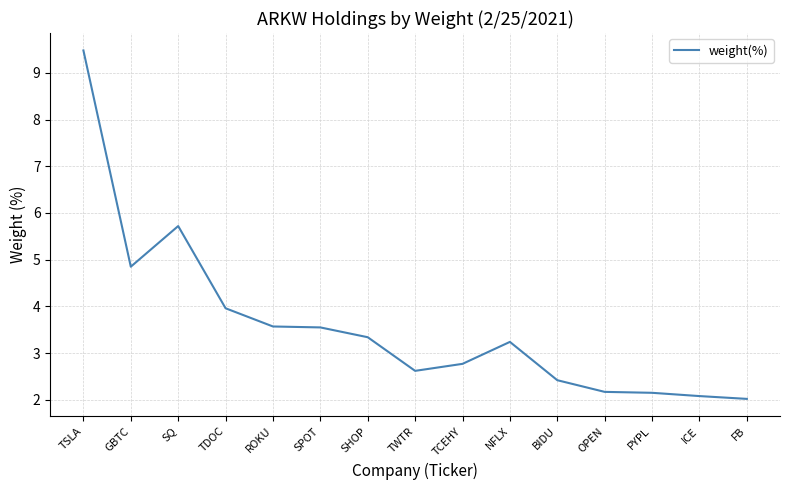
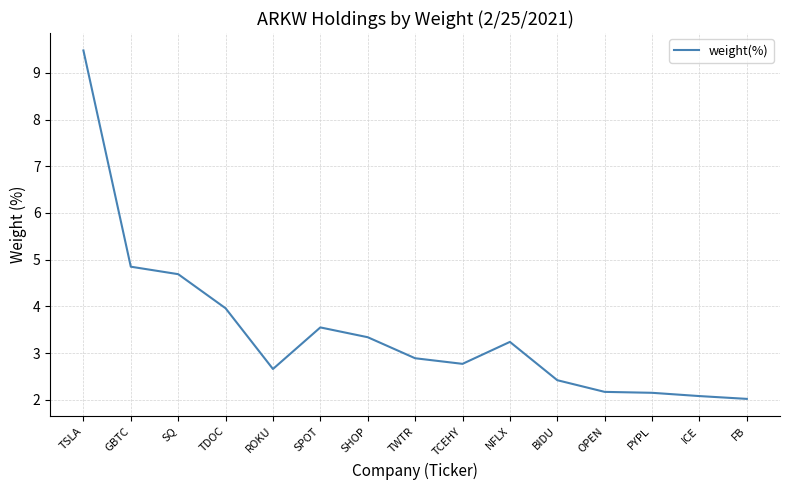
SQ: 5.7 -> 4.7
ROKU: 3.6 -> 2.7
TWTR: 2.6 -> 2.9
